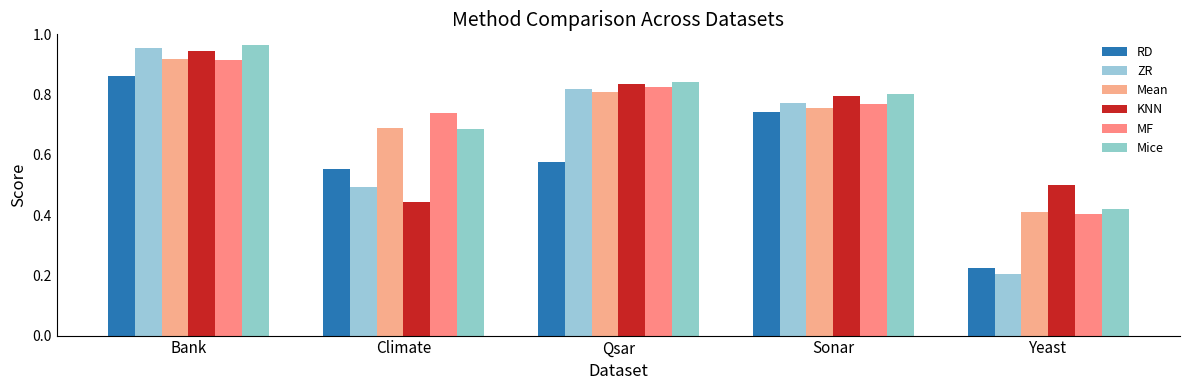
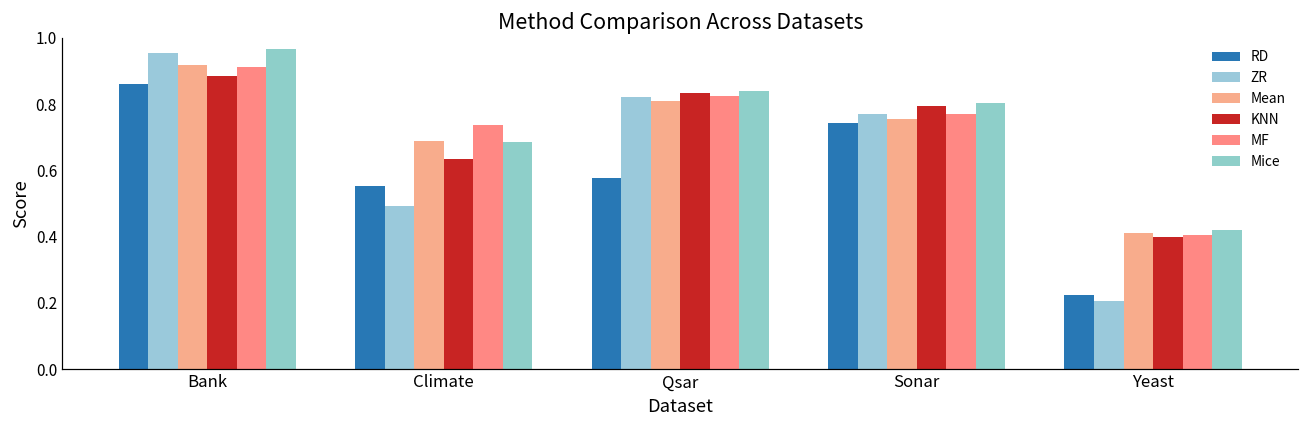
KNN, Bank: 0.94 -> 0.88
KNN, Climate: 0.44 -> 0.63
KNN, Yeast: 0.50 -> 0.40
